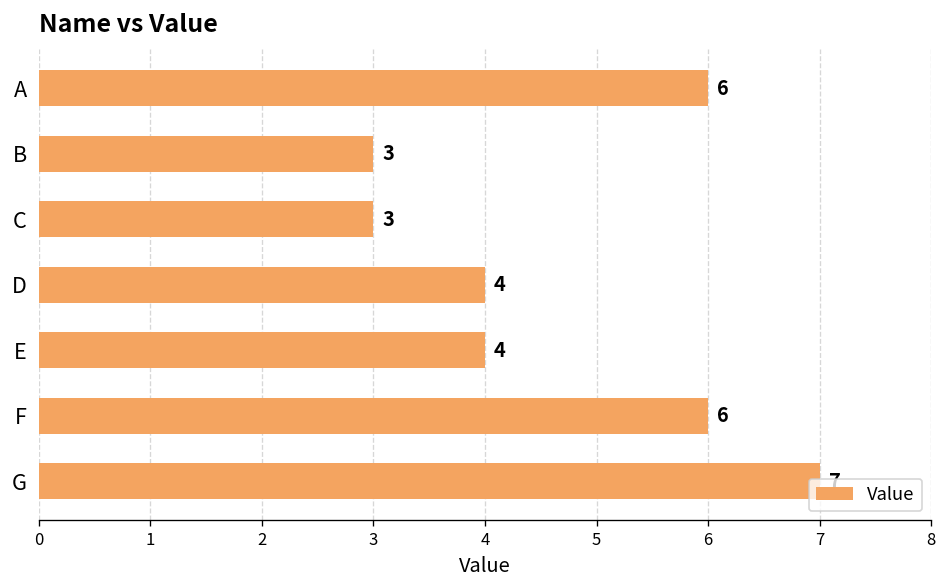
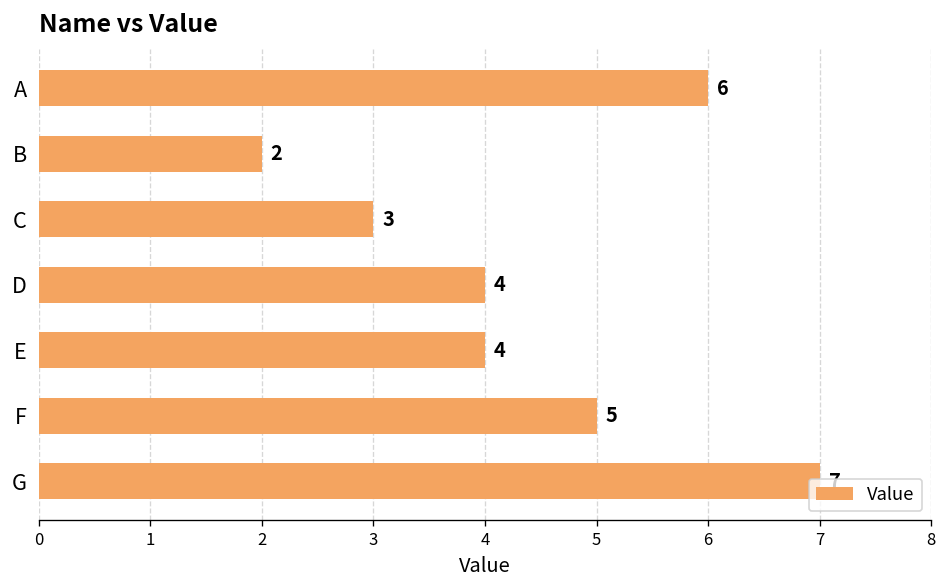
B: 3 -> 2
F: 6 -> 5
